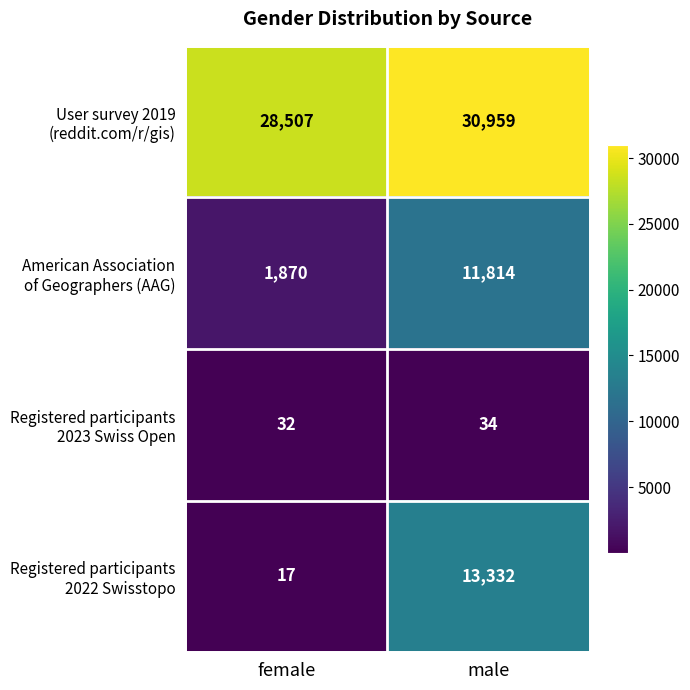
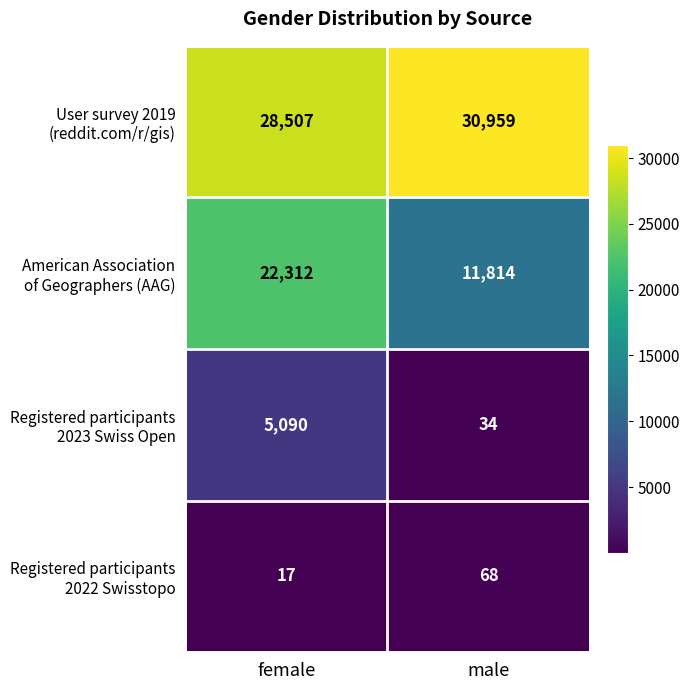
American Association of Geographers (AAG), female: 1,870 -> 22,312
Registered participants 2023 Swiss Open, female: 32 -> 5,090
Registered participants 2022 Swisstopo, male: 13,332 -> 68
